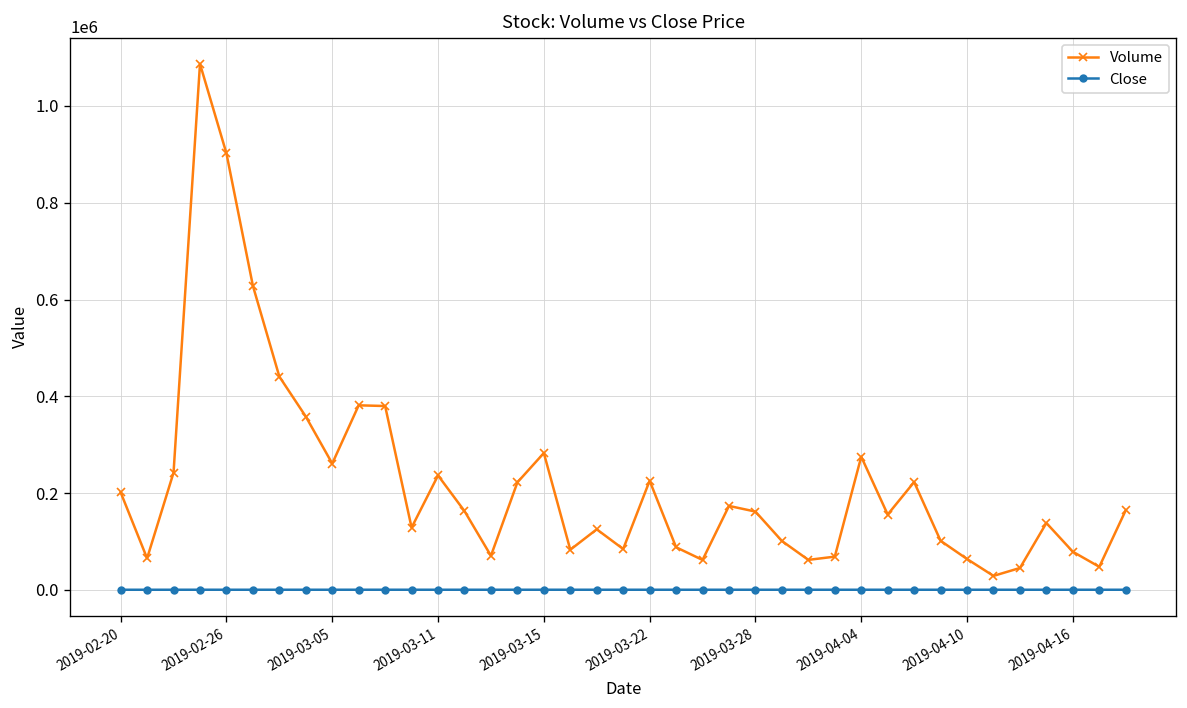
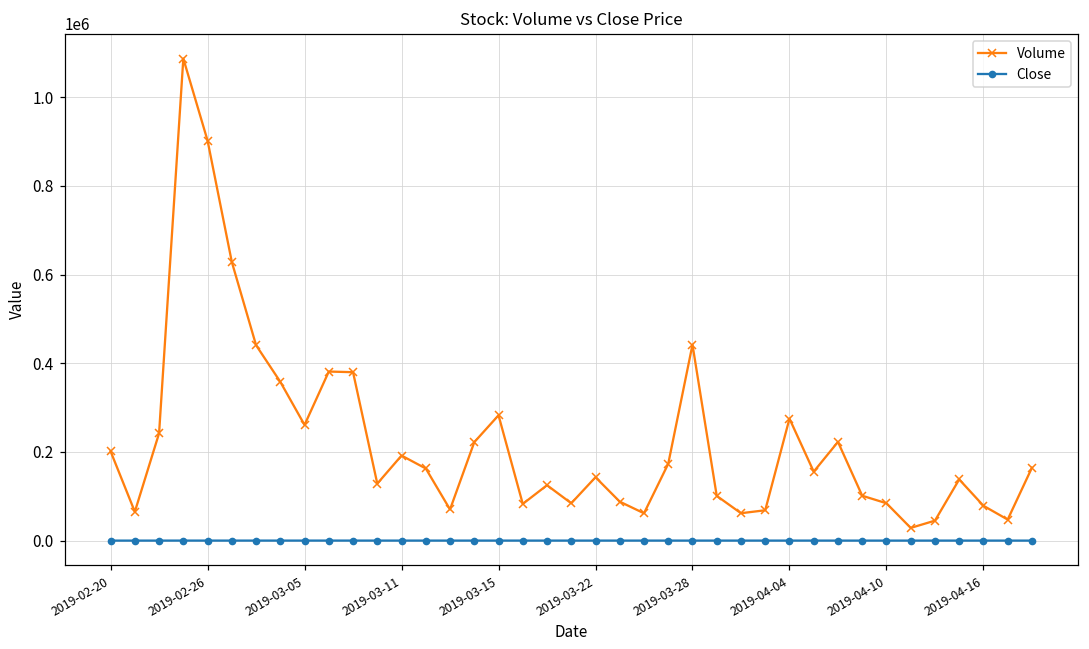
Volume, 2019-03-11: 240000 -> 190000
Volume, 2019-03-22: 230000 -> 140000
Volume, 2019-03-28: 160000 -> 440000
Volume, 2019-04-10: 60000 -> 80000
